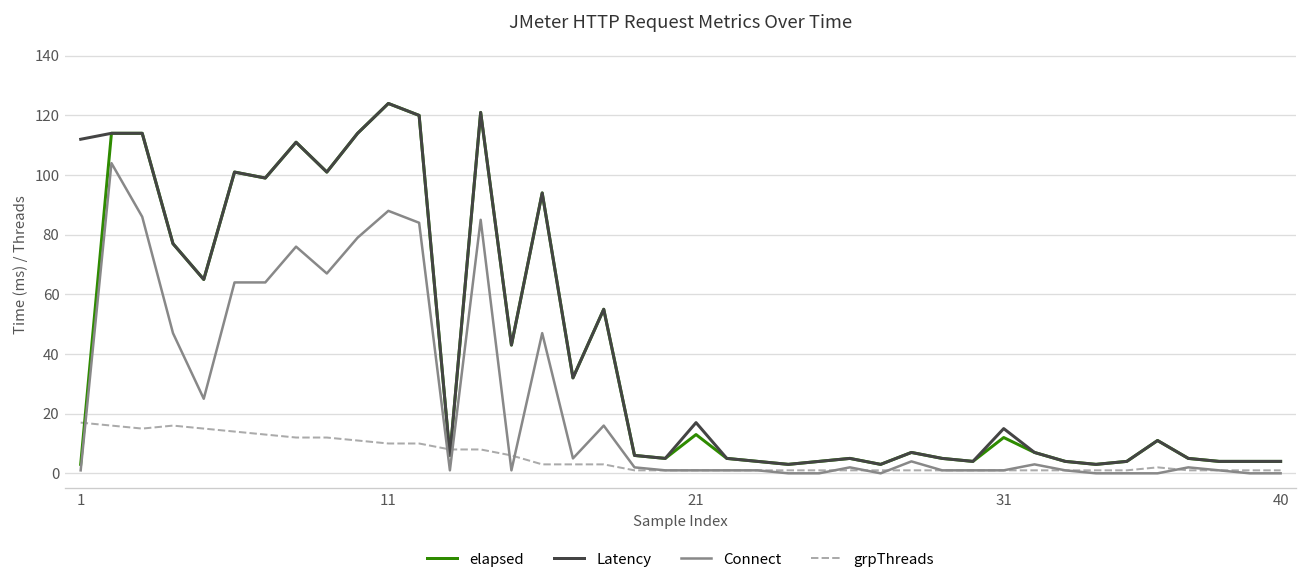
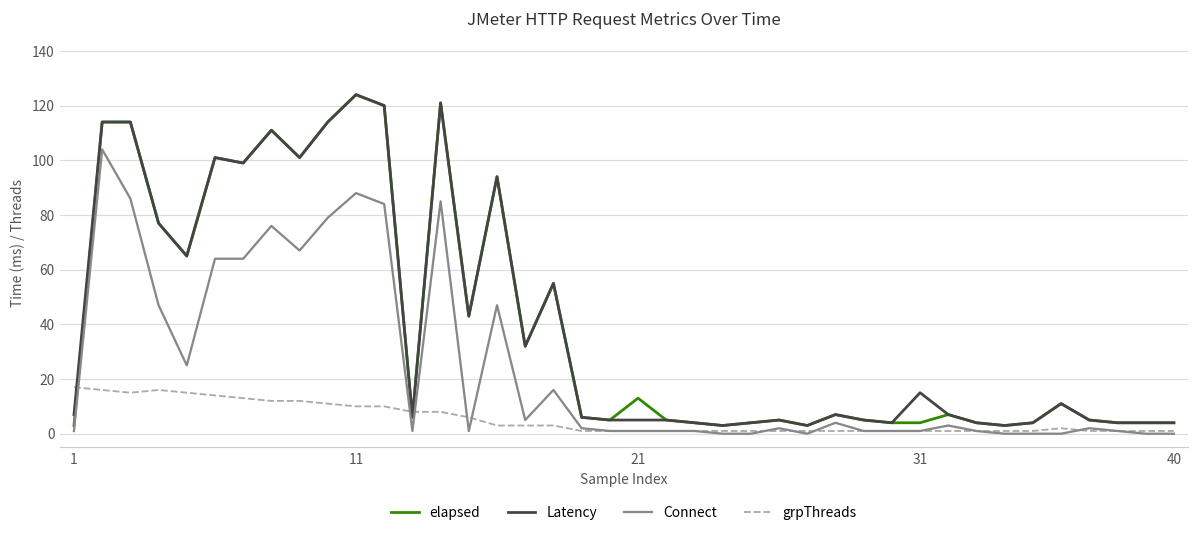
Latency, 1: 112 -> 7
Latency, 21: 17 -> 5
elapsed, 31: 12 -> 4
